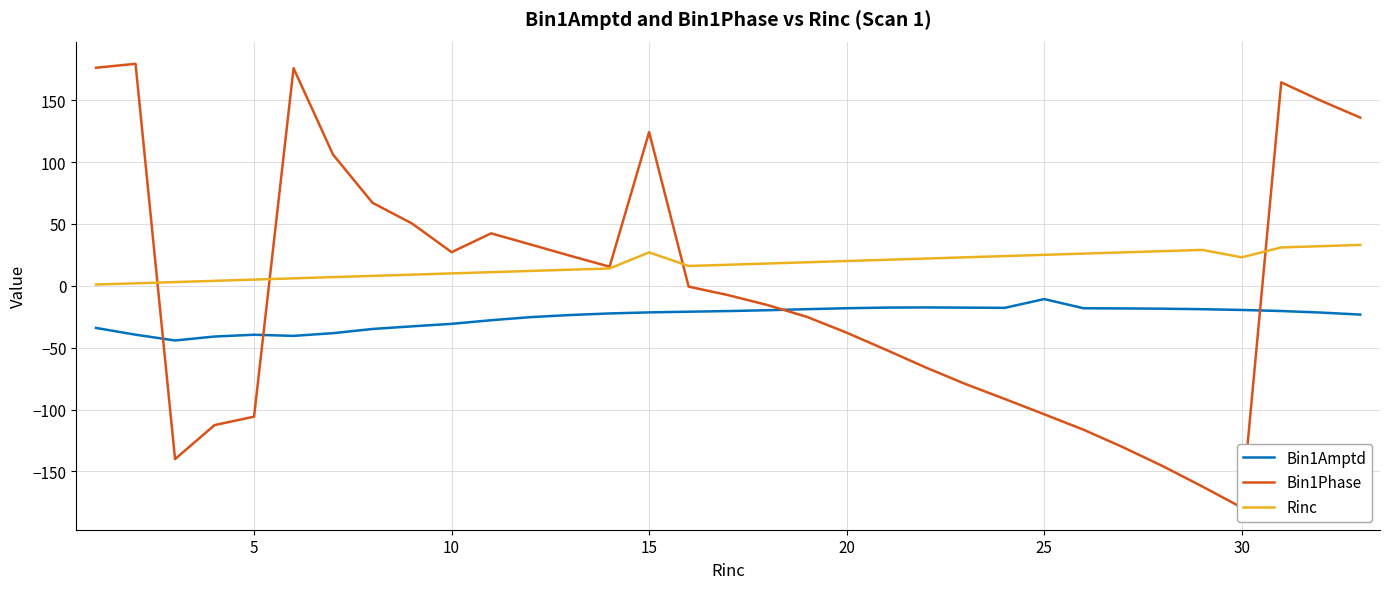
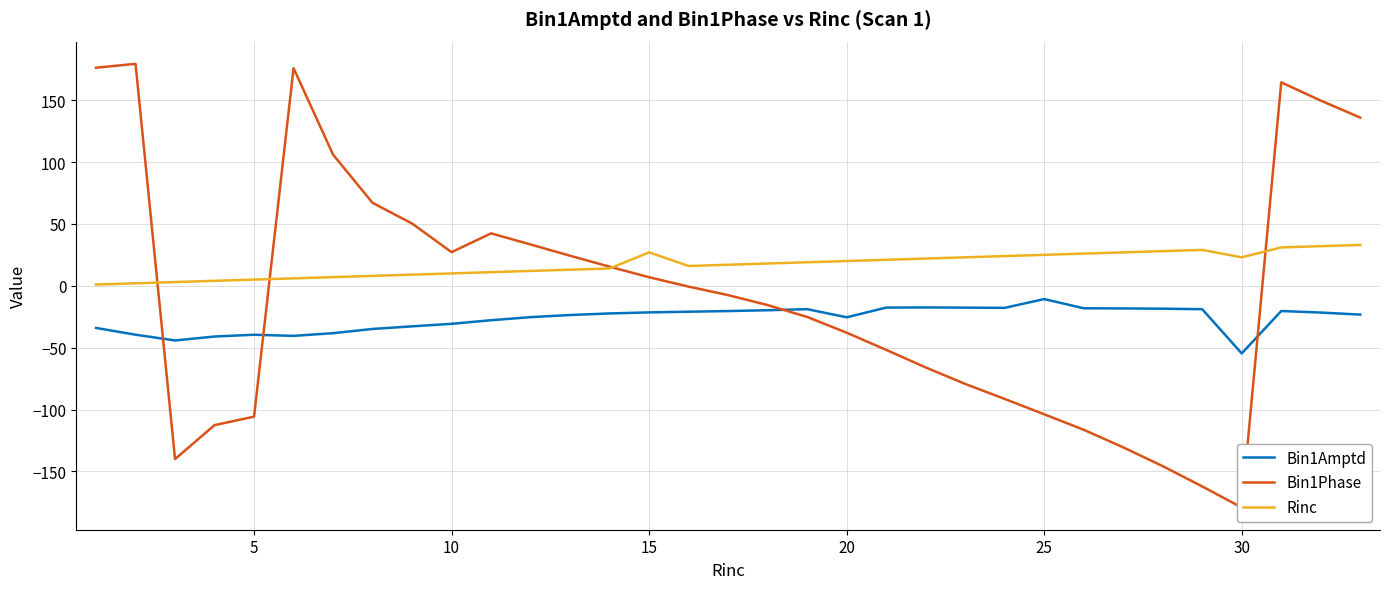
Bin1Phase, 15: 124 -> 7
Bin1Amptd, 20: -18 -> -25
Bin1Amptd, 30: -20 -> -55
